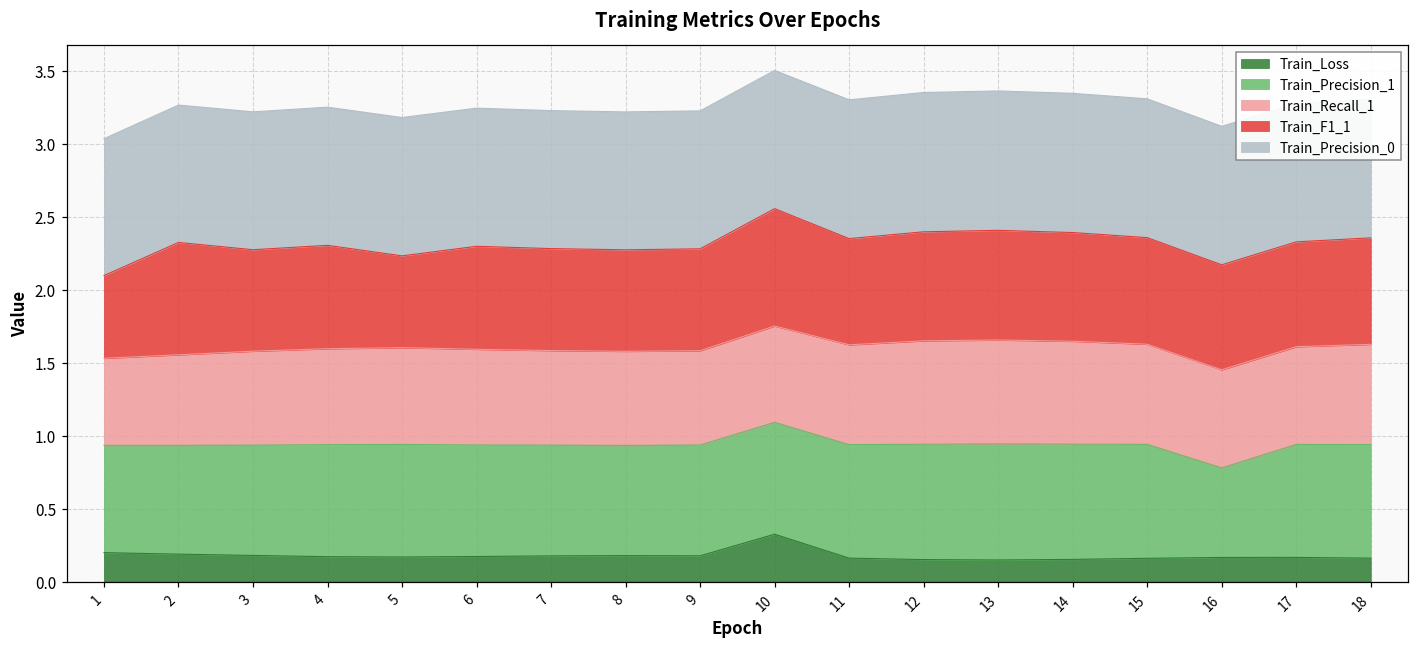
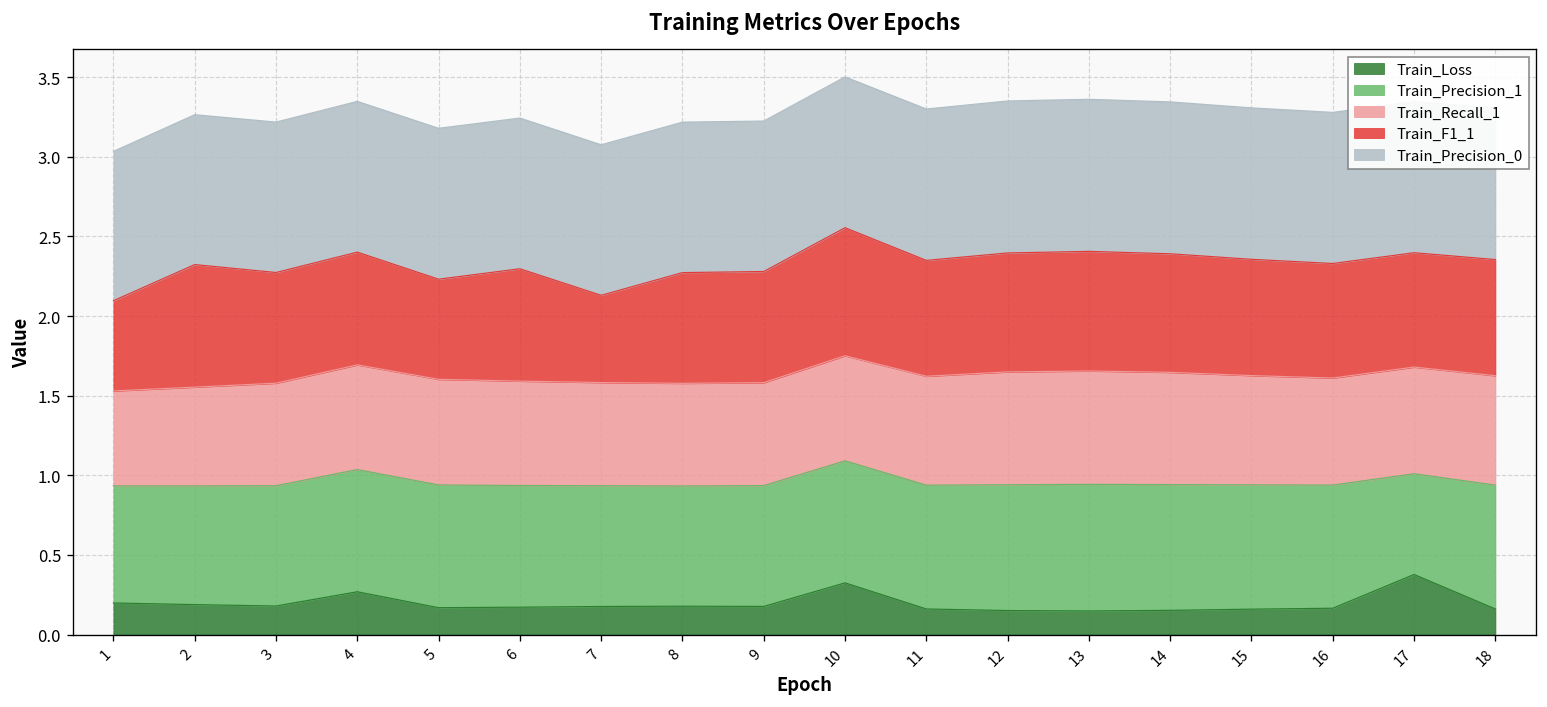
Train_Loss, 4: 0.17 -> 0.27
Train_F1_1, 7: 0.70 -> 0.55
Train_Precision_1, 16: 0.61 -> 0.77
Train_Loss, 17: 0.17 -> 0.38
Train_Precision_1, 17: 0.77 -> 0.63
